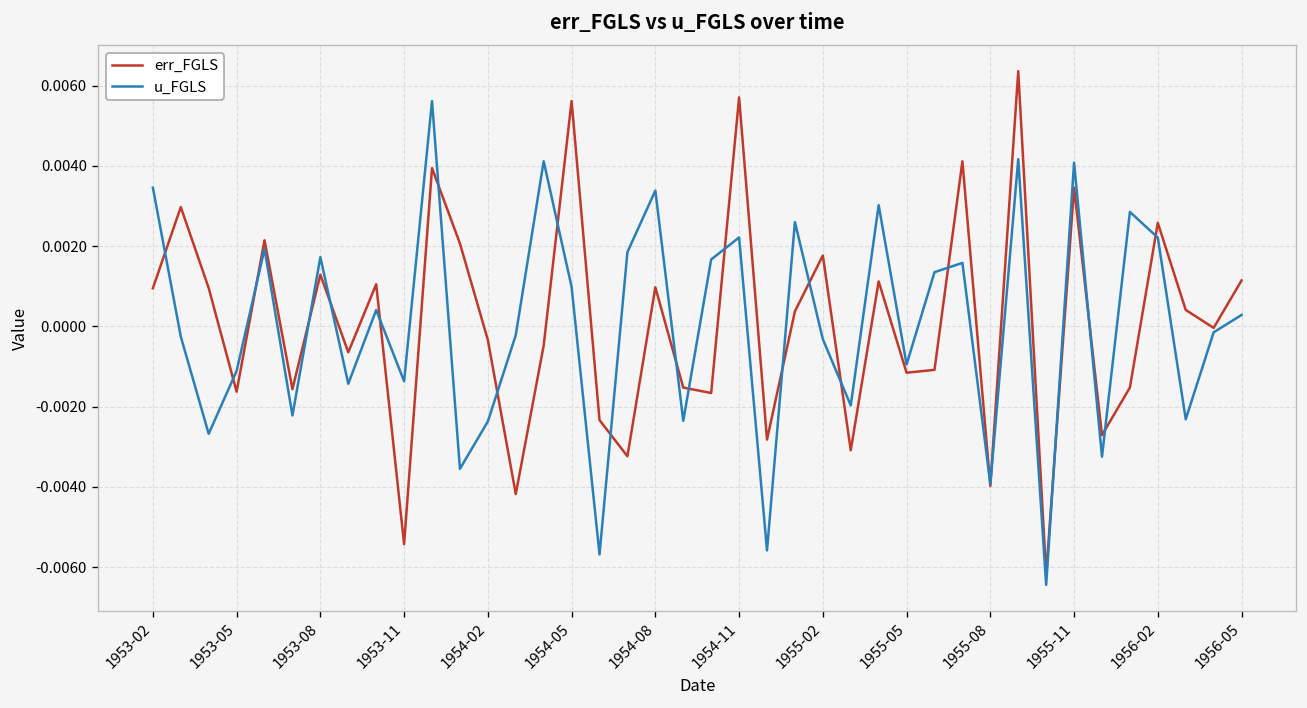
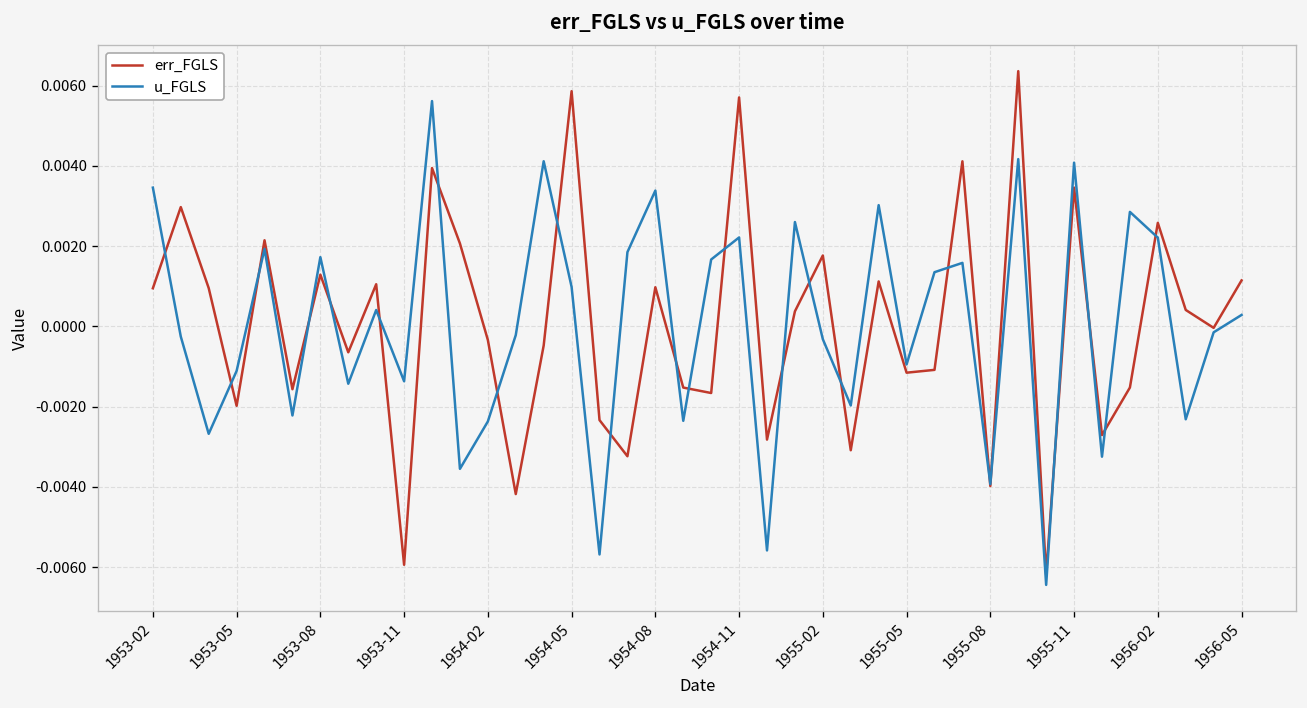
err_FGLS, 1953-05: -0.0016 -> -0.0020
err_FGLS, 1953-11: -0.0054 -> -0.0059
err_FGLS, 1954-05: 0.0056 -> 0.0059
